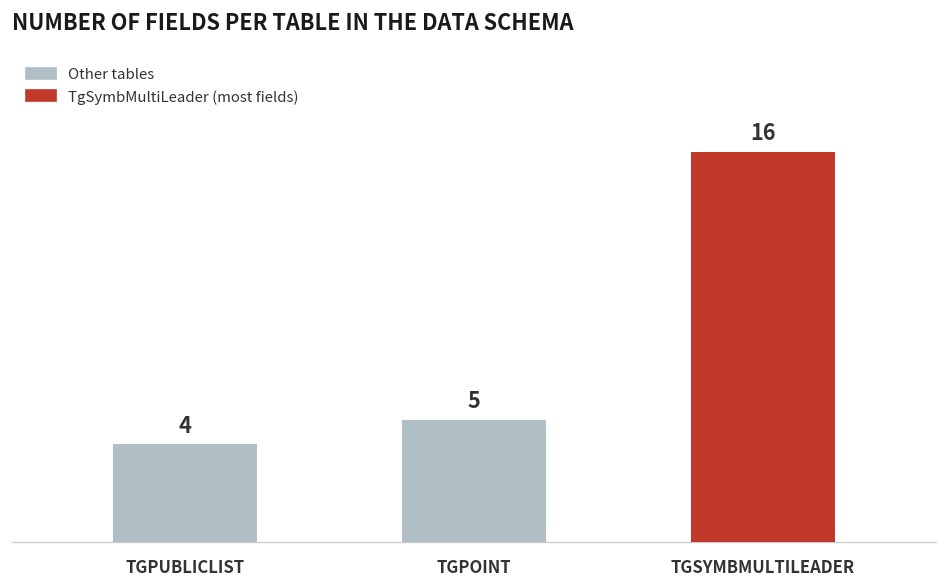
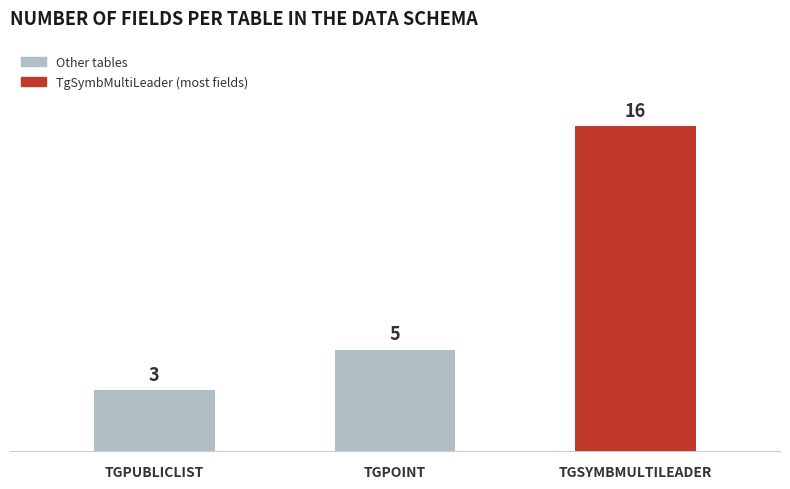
TGPUBLICLIST: 4 -> 3
